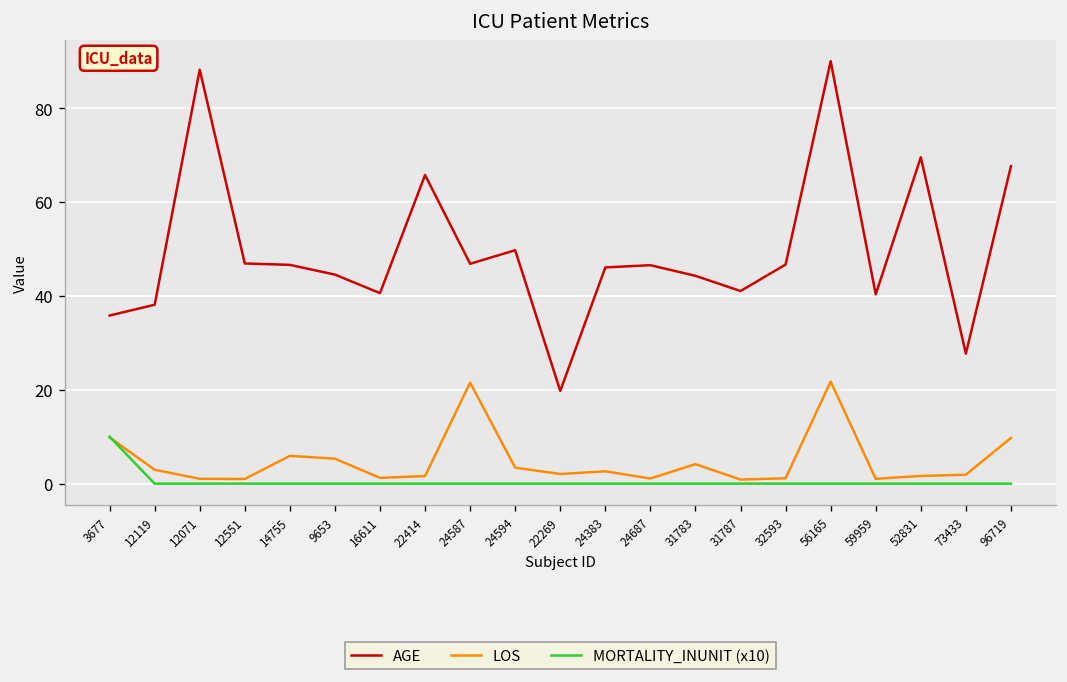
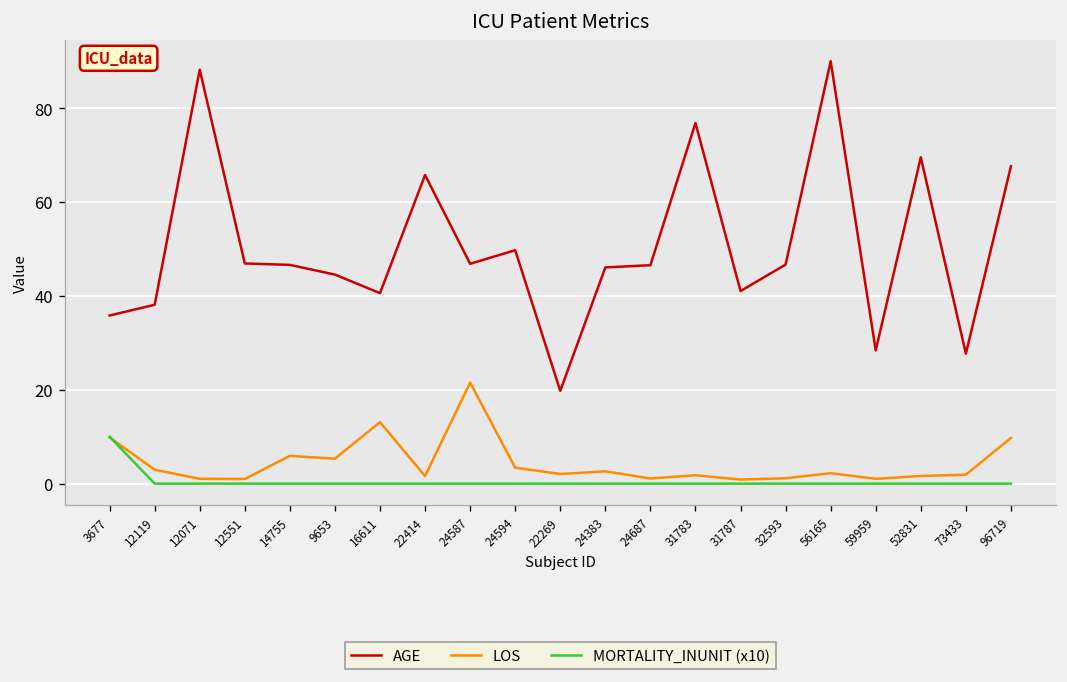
LOS, 16611: 1 -> 13
AGE, 31783: 44 -> 77
LOS, 31783: 4 -> 2
LOS, 56165: 22 -> 2
AGE, 59959: 40 -> 28
